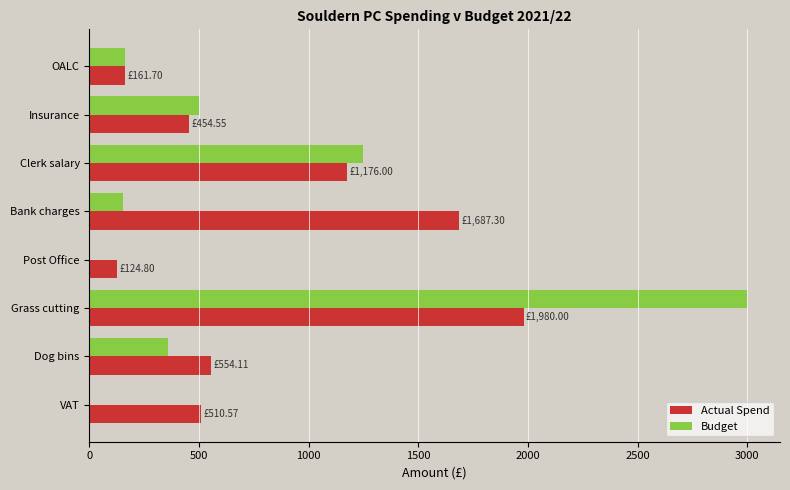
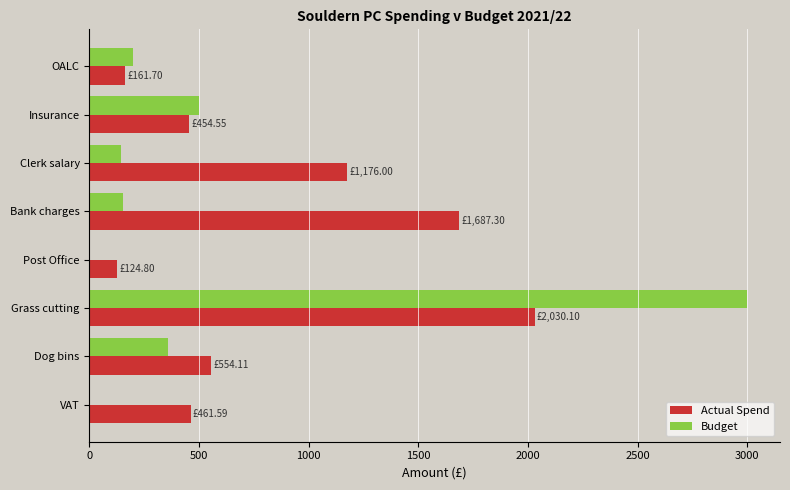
Budget, OALC: 160 -> 200
Budget, Clerk salary: 1250 -> 140
Actual Spend, Grass cutting: £1,980.00 -> £2,030.10
Actual Spend, VAT: £510.57 -> £461.59
